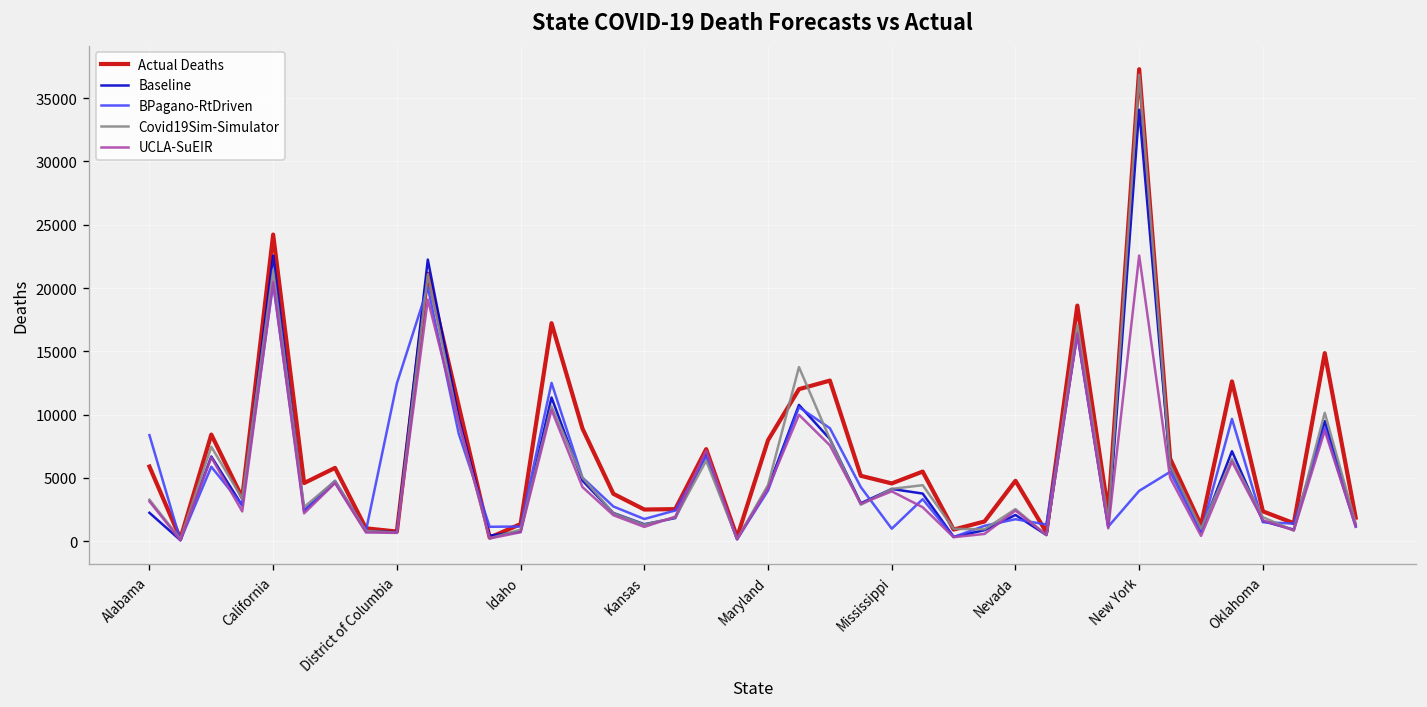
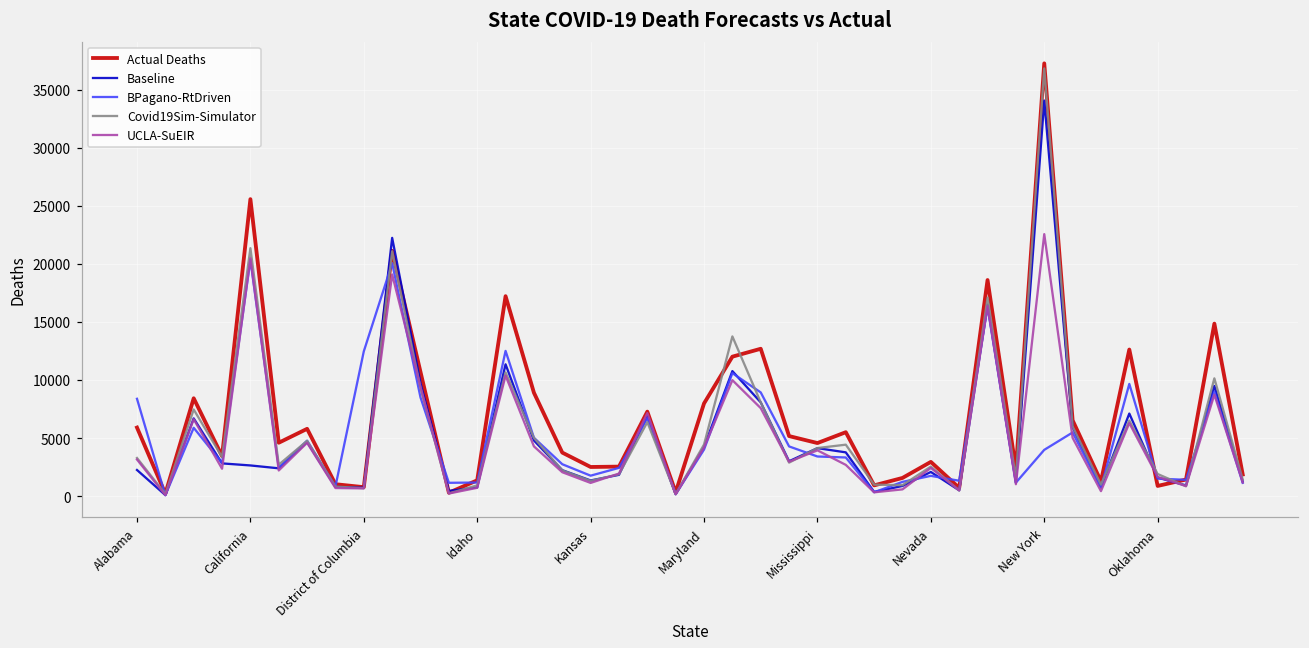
Actual Deaths, California: 24200 -> 25600
Baseline, California: 22600 -> 2600
BPagano-RtDriven, Mississippi: 1000 -> 3400
Actual Deaths, Nevada: 4800 -> 2900
Actual Deaths, Oklahoma: 2400 -> 900
